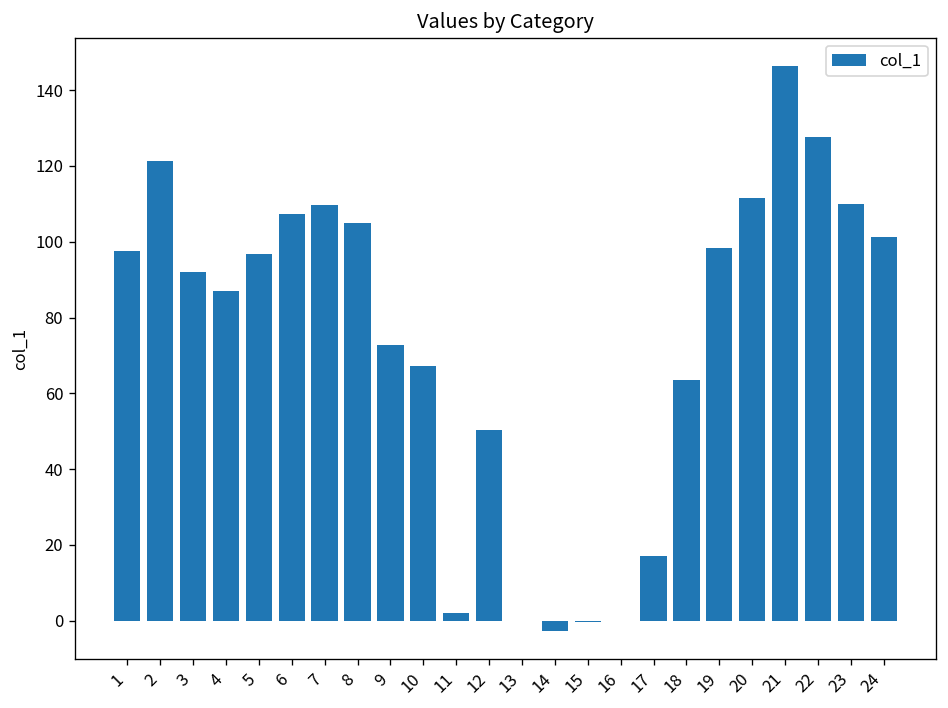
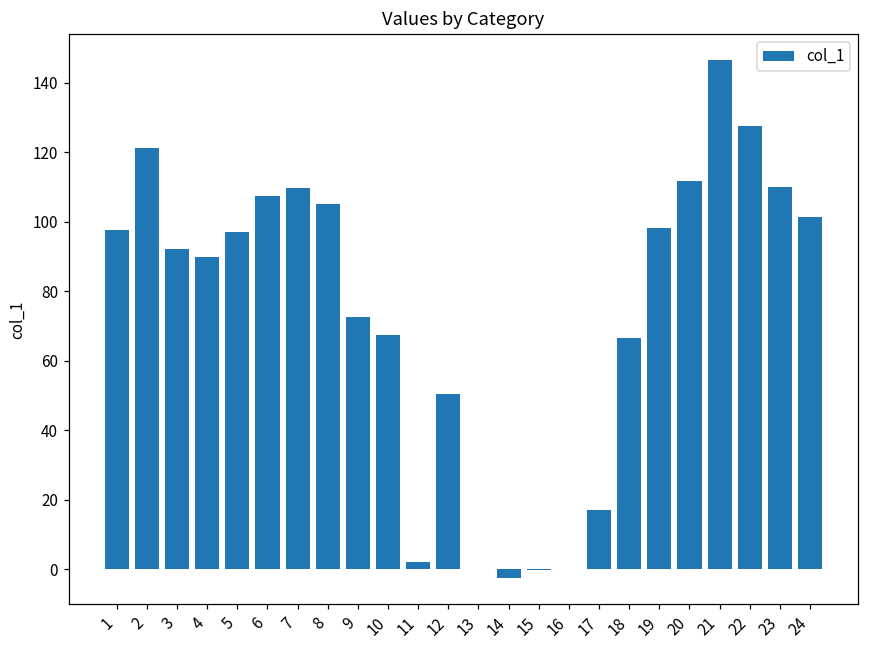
4: 87 -> 90
18: 64 -> 66
